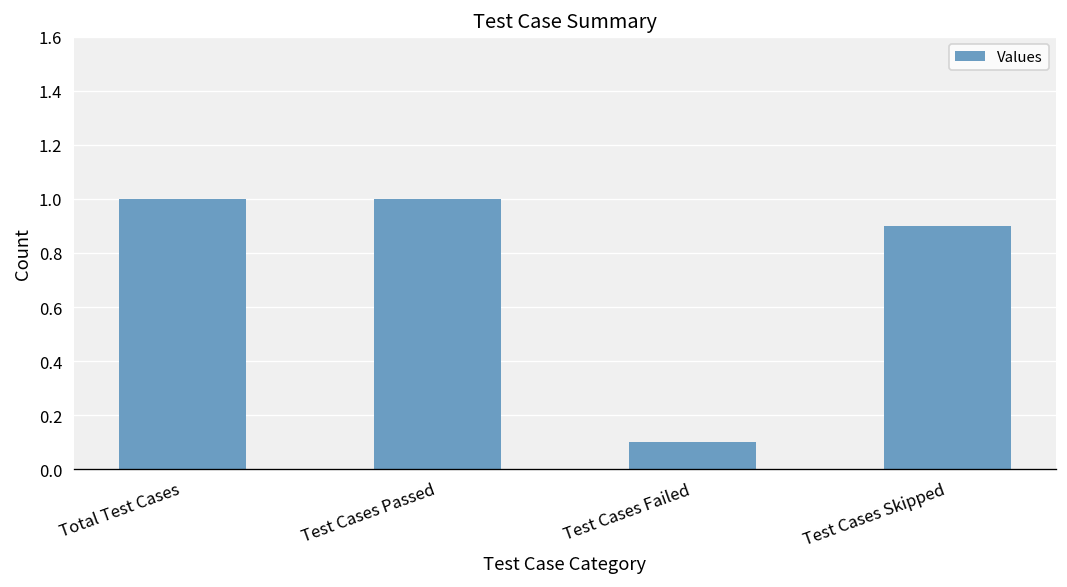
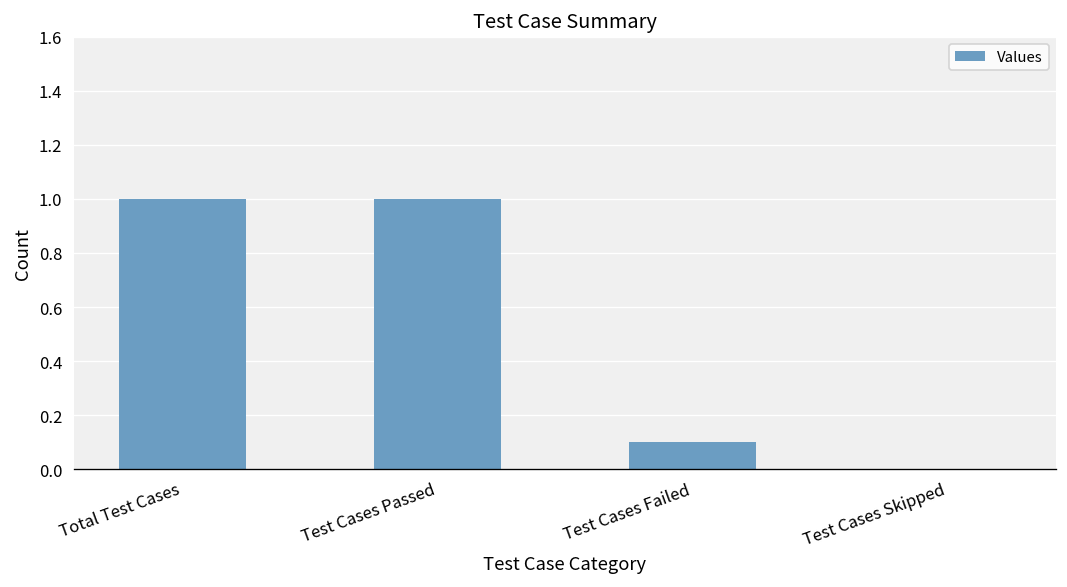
Test Cases Skipped: 0.9 -> 0.0
